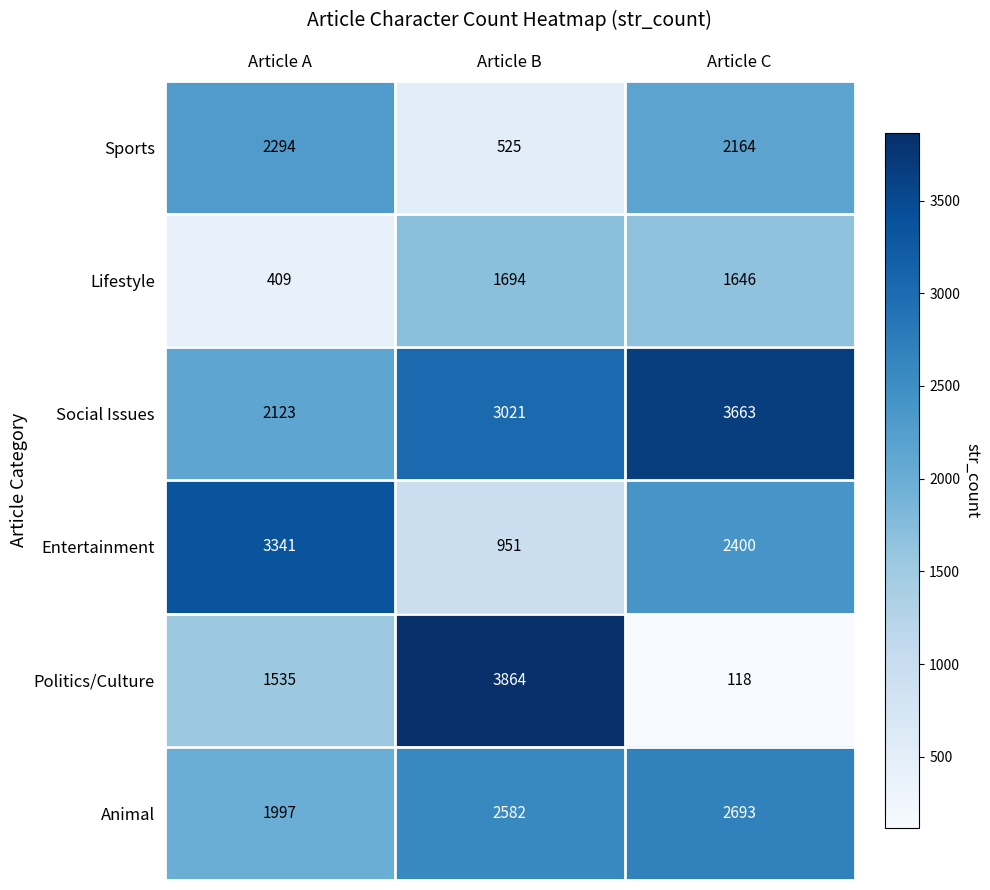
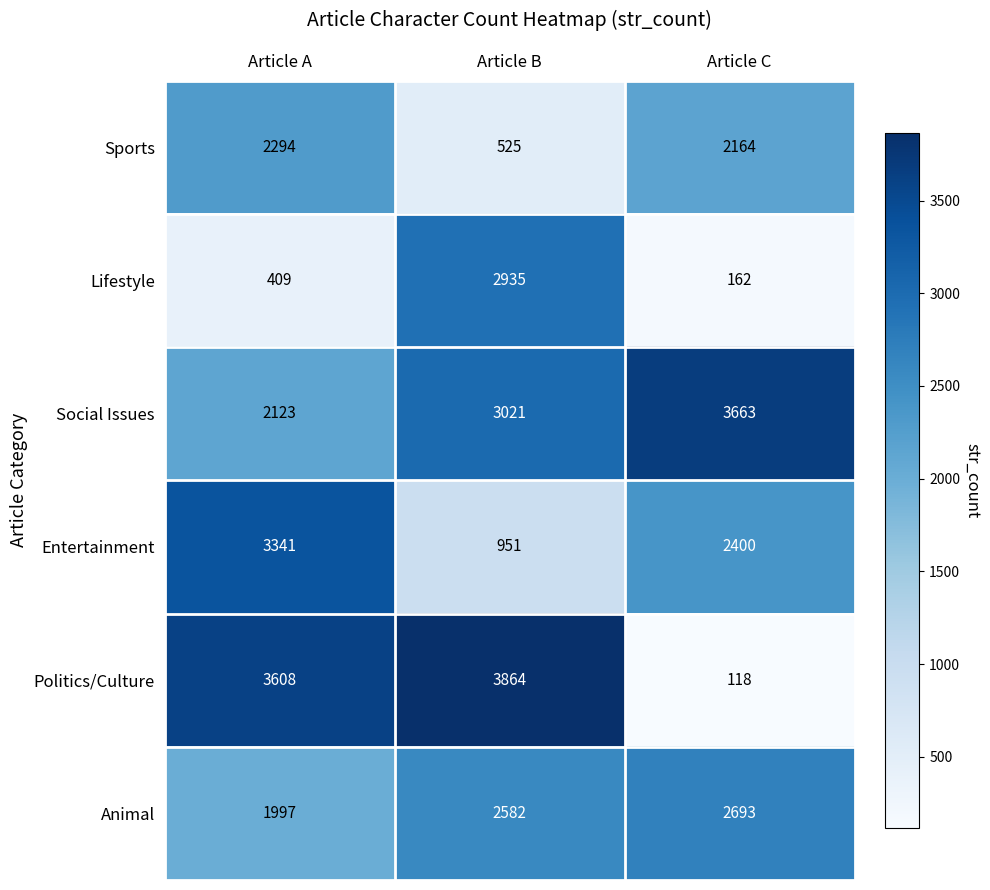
Lifestyle, Article B: 1694 -> 2935
Lifestyle, Article C: 1646 -> 162
Politics/Culture, Article A: 1535 -> 3608
